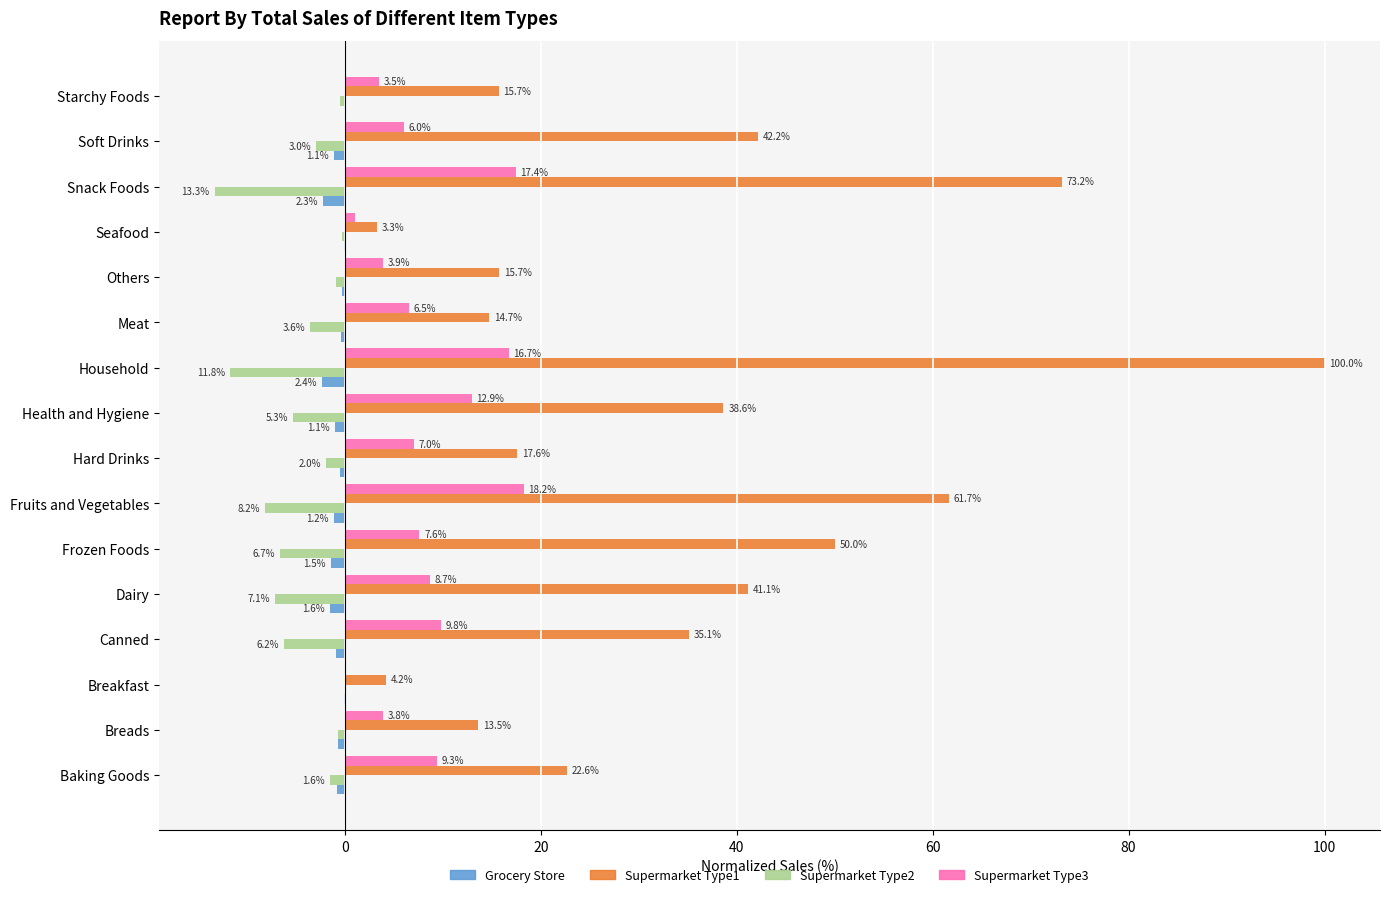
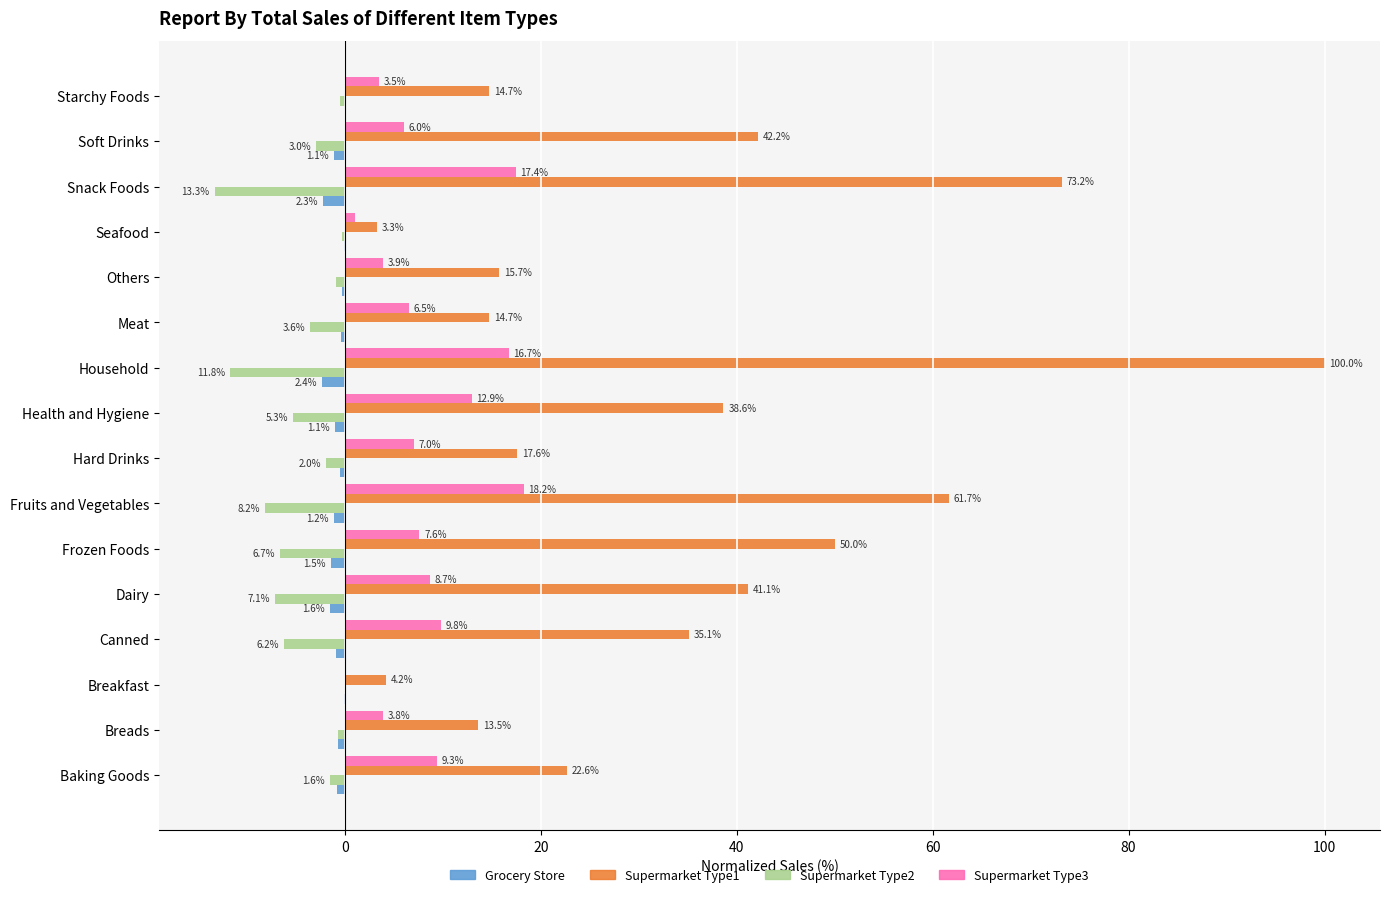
Supermarket Type1, Starchy Foods: 15.7% -> 14.7%
